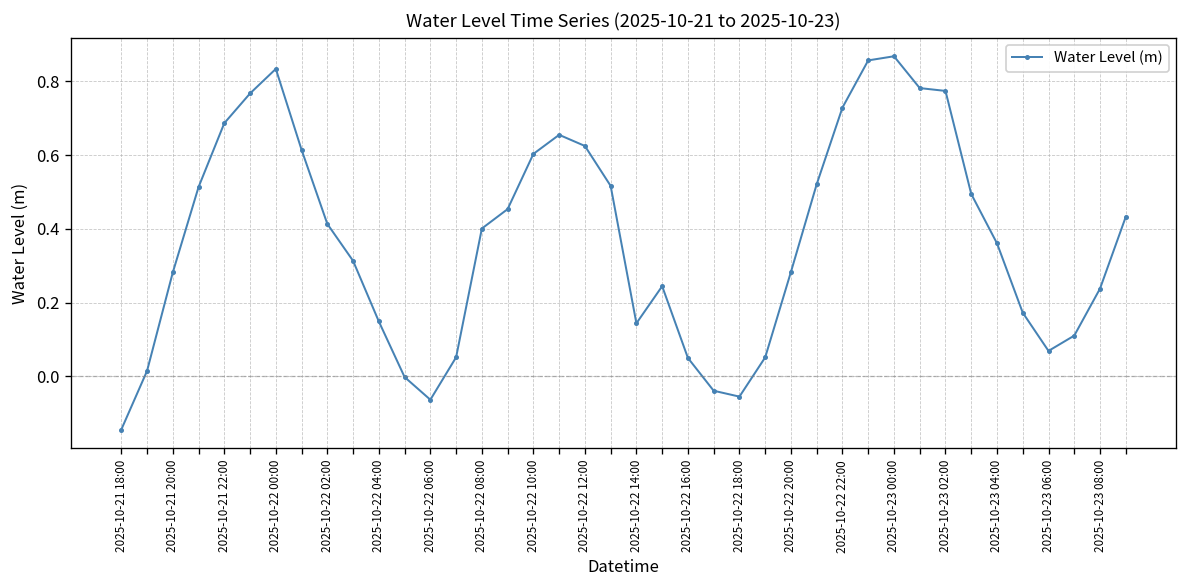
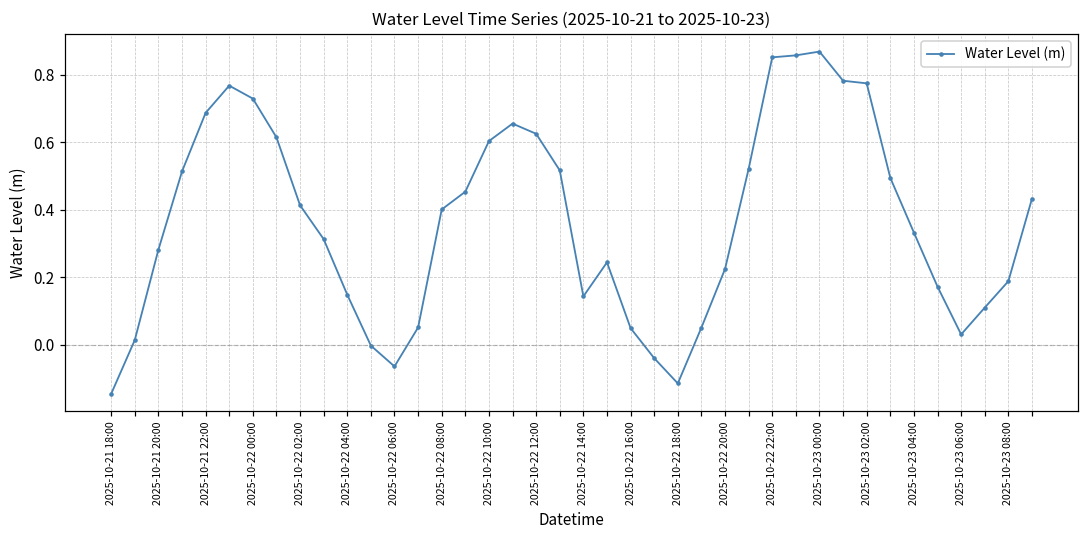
2025-10-22 00:00: 0.83 -> 0.73
2025-10-22 18:00: -0.06 -> -0.11
2025-10-22 20:00: 0.28 -> 0.22
2025-10-22 22:00: 0.73 -> 0.85
2025-10-23 04:00: 0.36 -> 0.33
2025-10-23 06:00: 0.07 -> 0.03
2025-10-23 08:00: 0.24 -> 0.19
